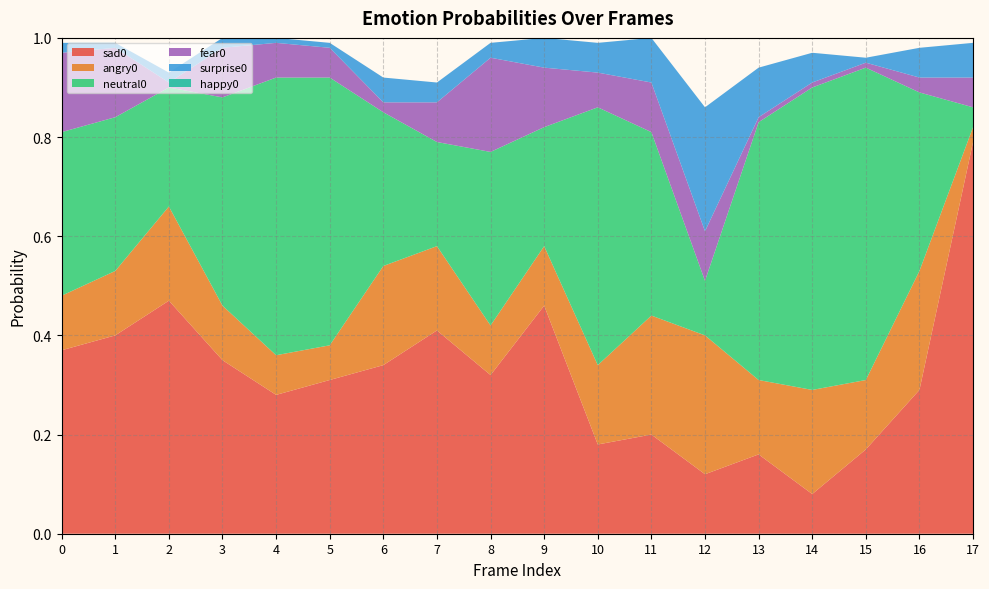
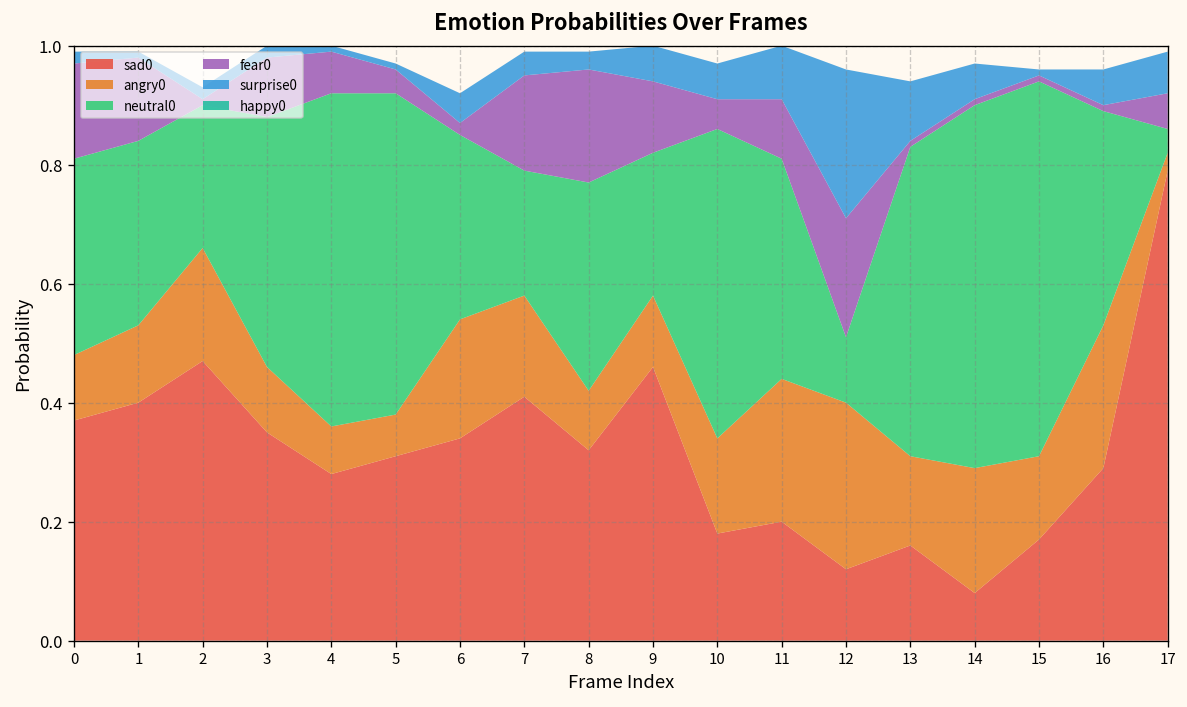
fear0, 5: 0.06 -> 0.04
fear0, 7: 0.08 -> 0.16
fear0, 10: 0.07 -> 0.05
fear0, 12: 0.1 -> 0.2
fear0, 16: 0.03 -> 0.01
